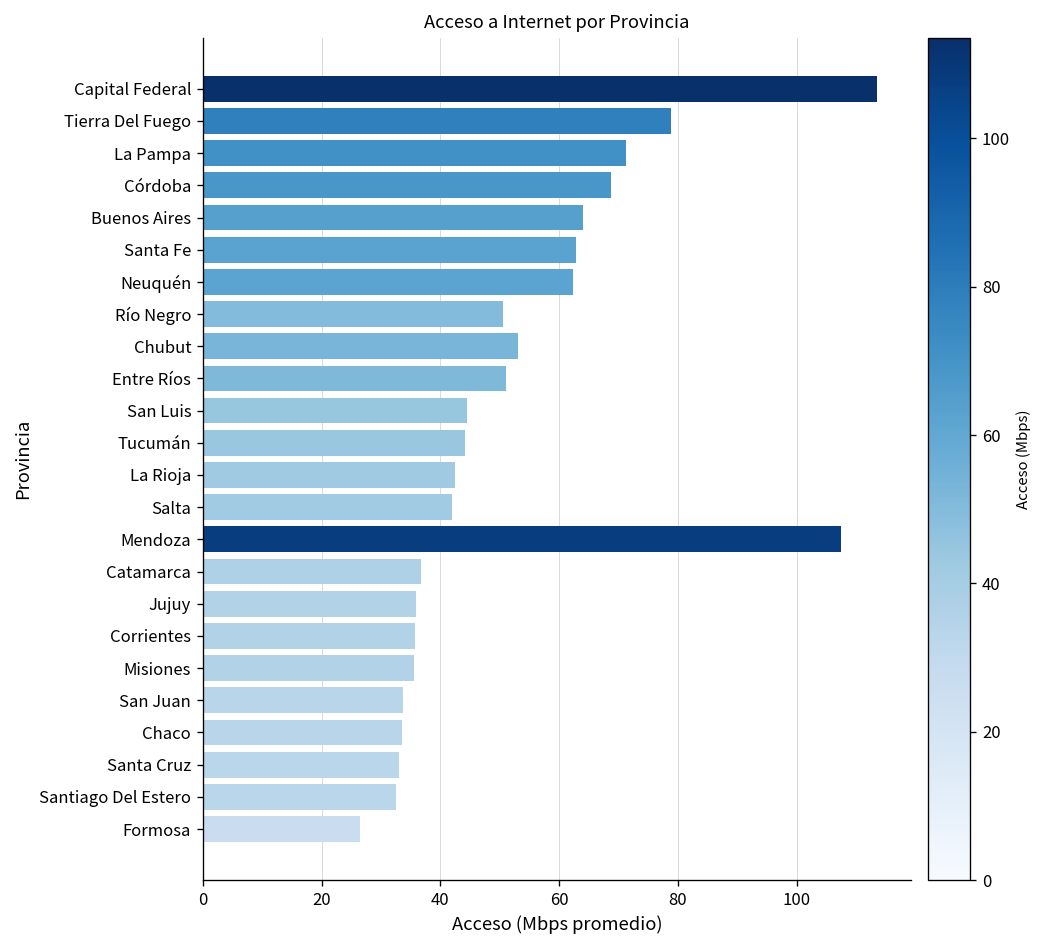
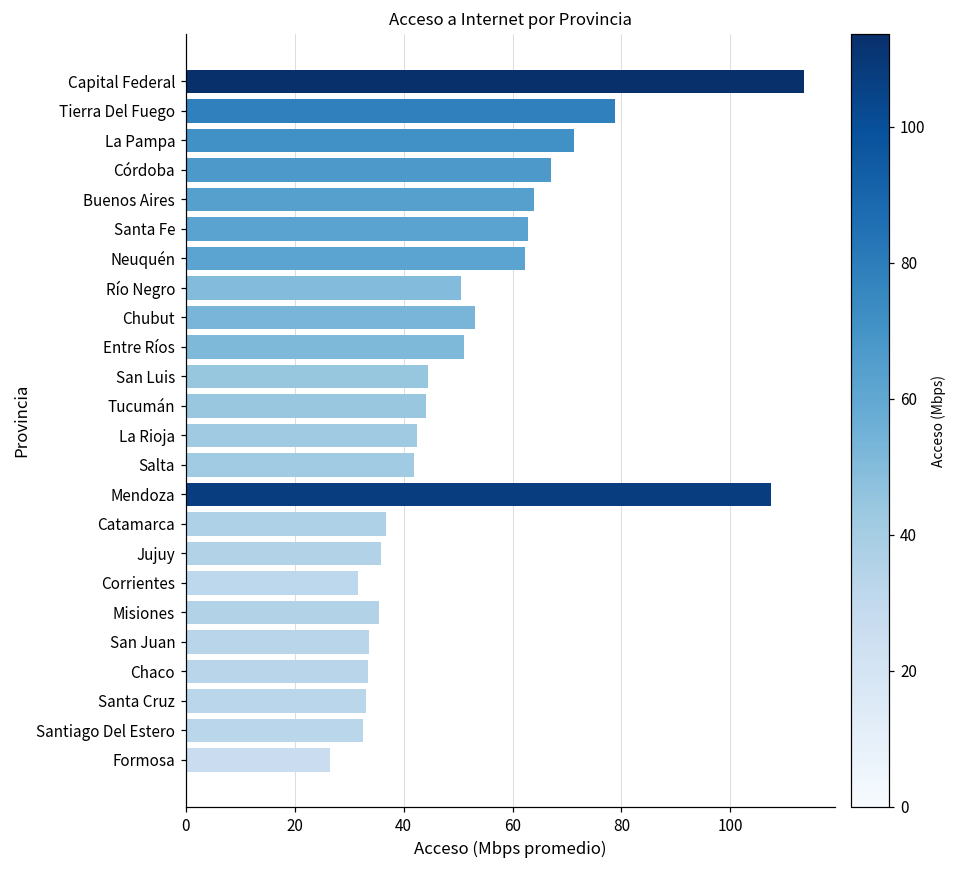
Córdoba: 69 -> 67
Corrientes: 36 -> 32
